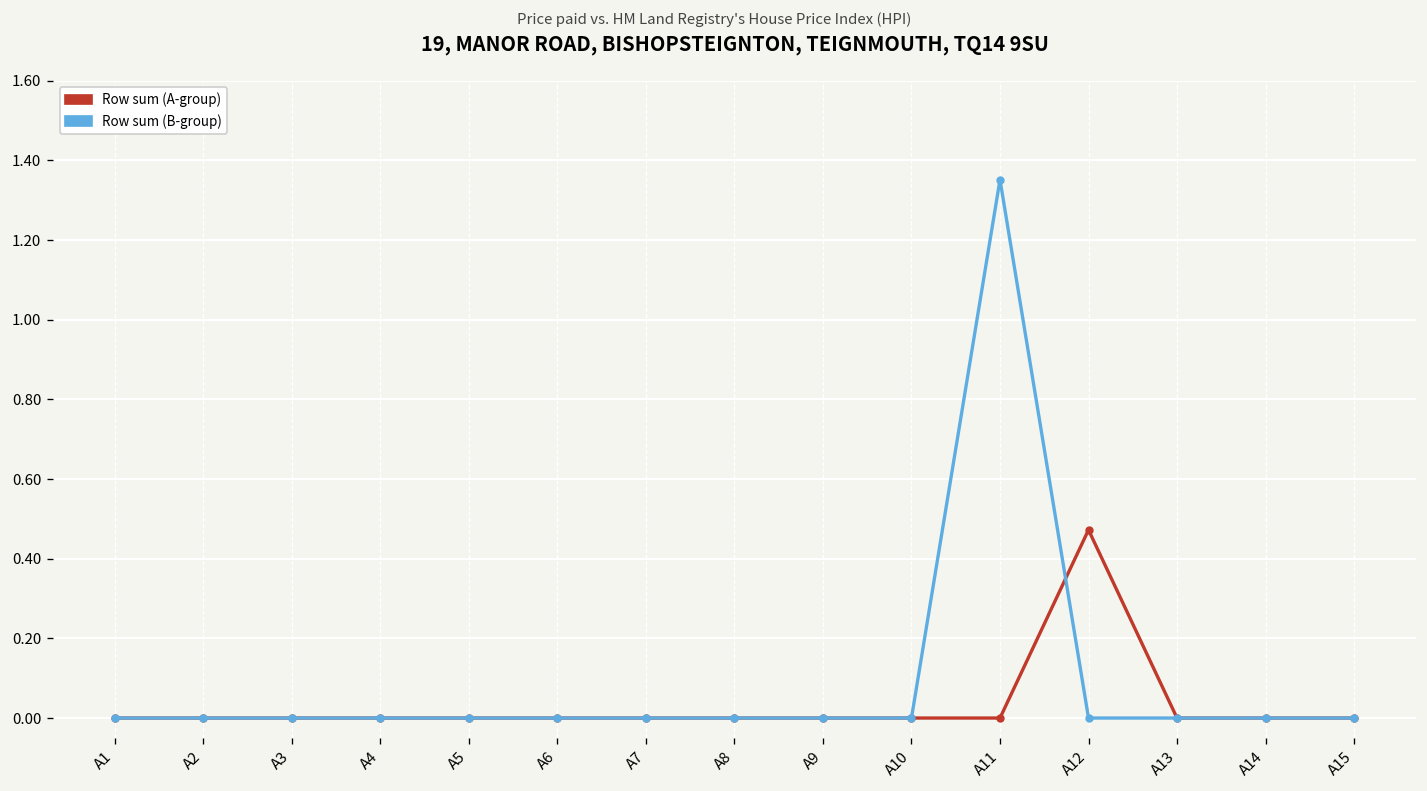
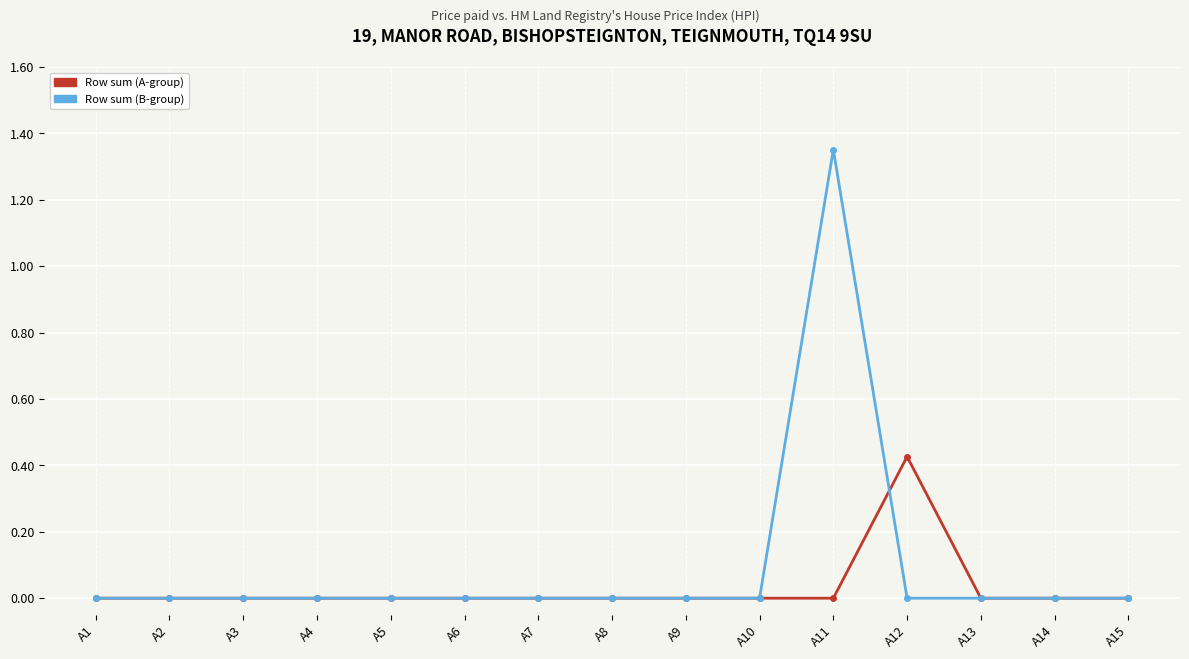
Row sum (A-group), A12: 0.47 -> 0.43
